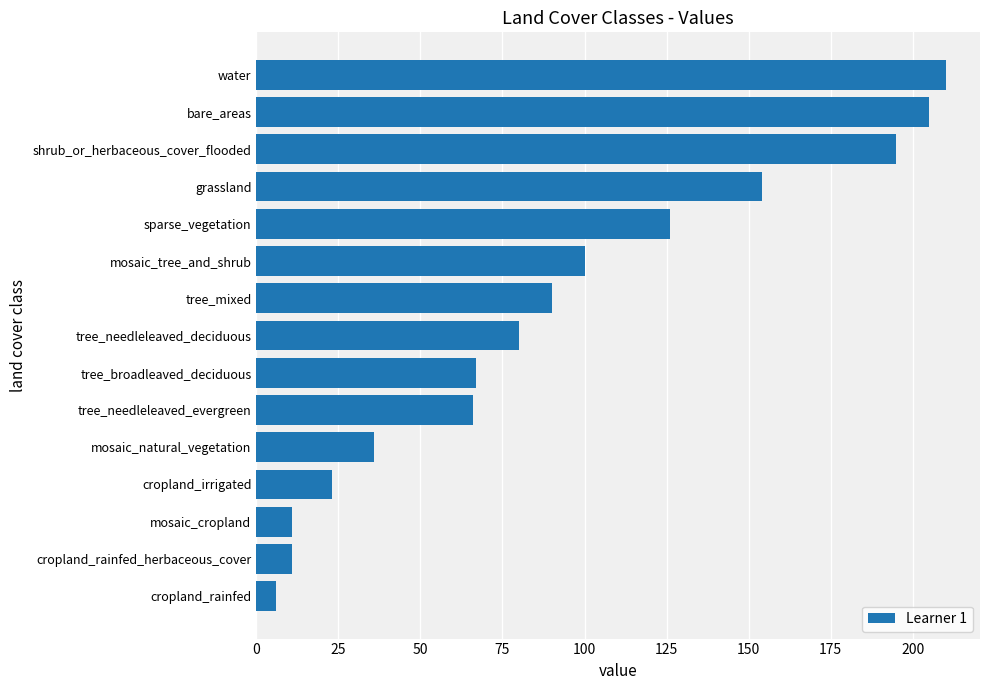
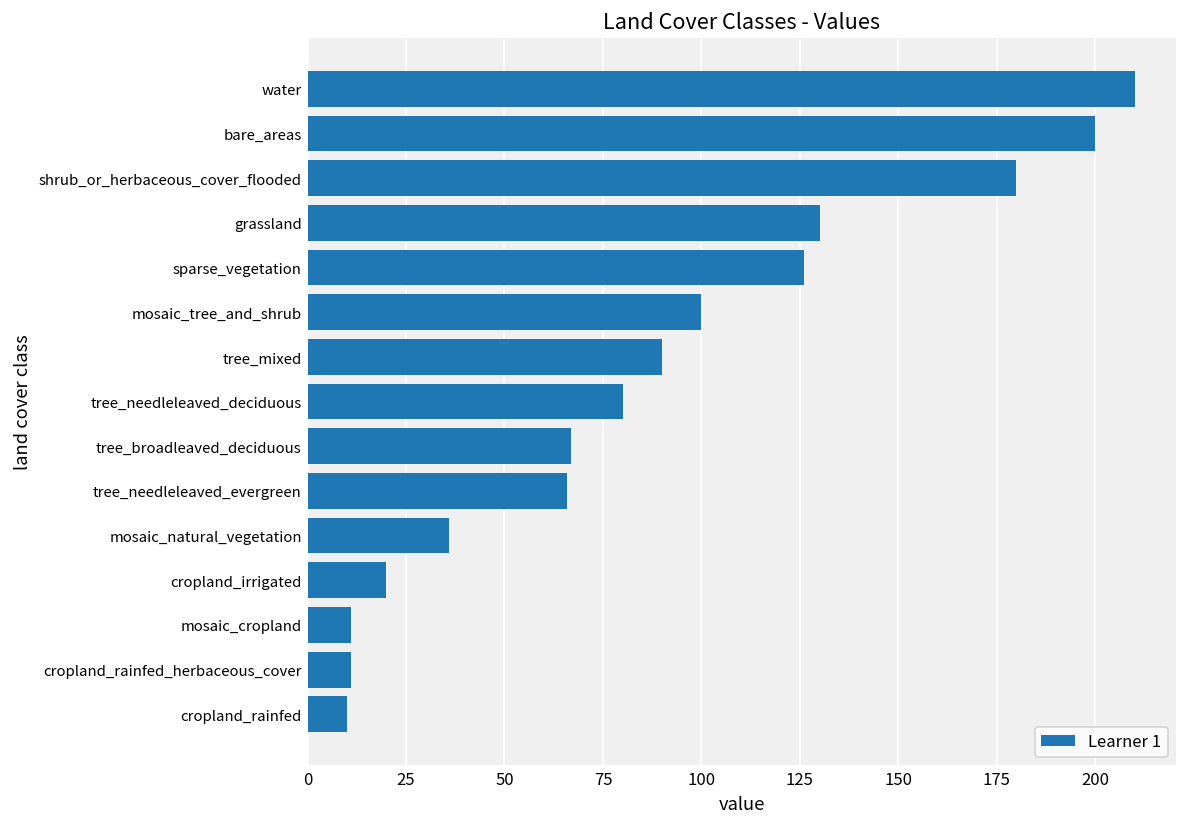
bare_areas: 205 -> 200
shrub_or_herbaceous_cover_flooded: 195 -> 180
grassland: 154 -> 130
cropland_irrigated: 23 -> 20
cropland_rainfed: 6 -> 10
